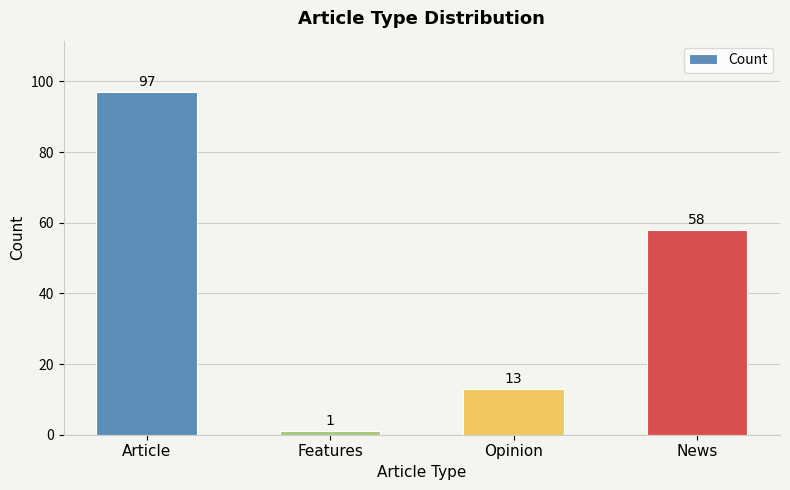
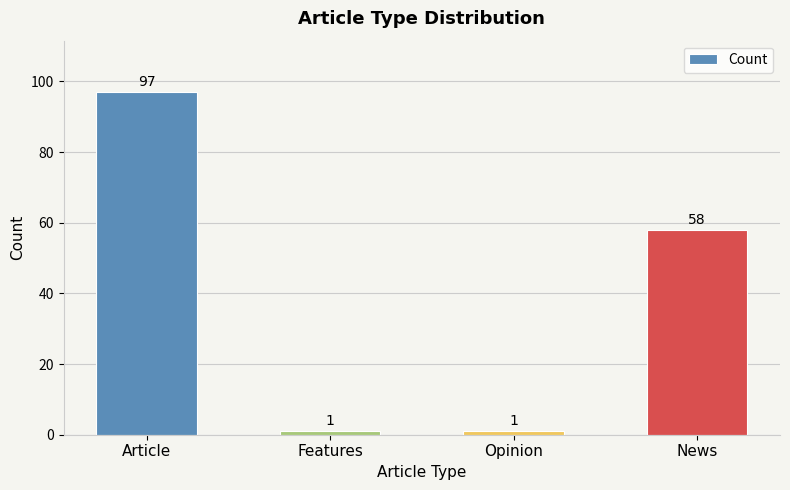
Opinion: 13 -> 1
